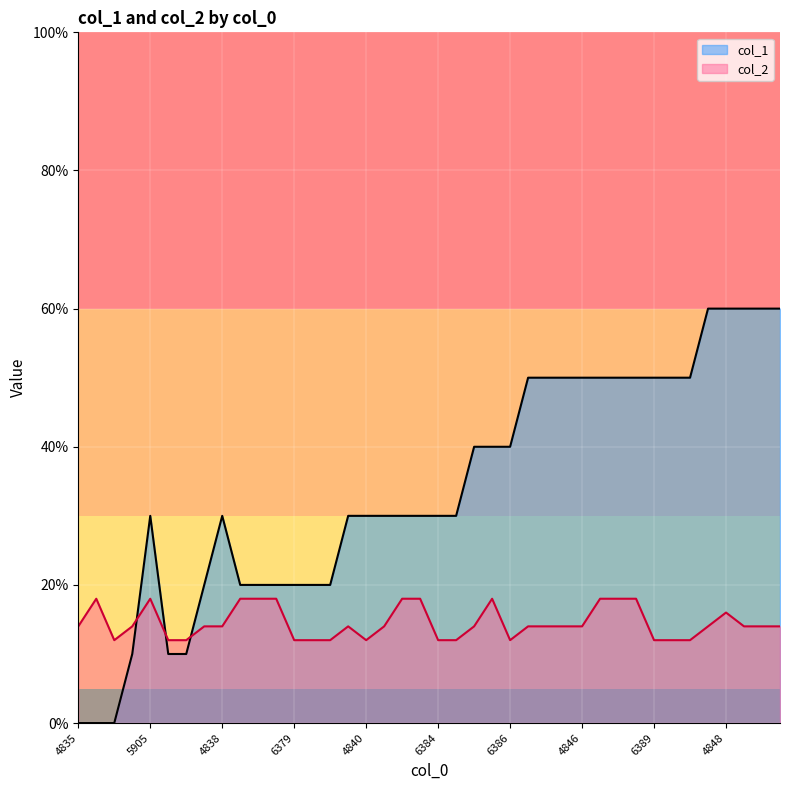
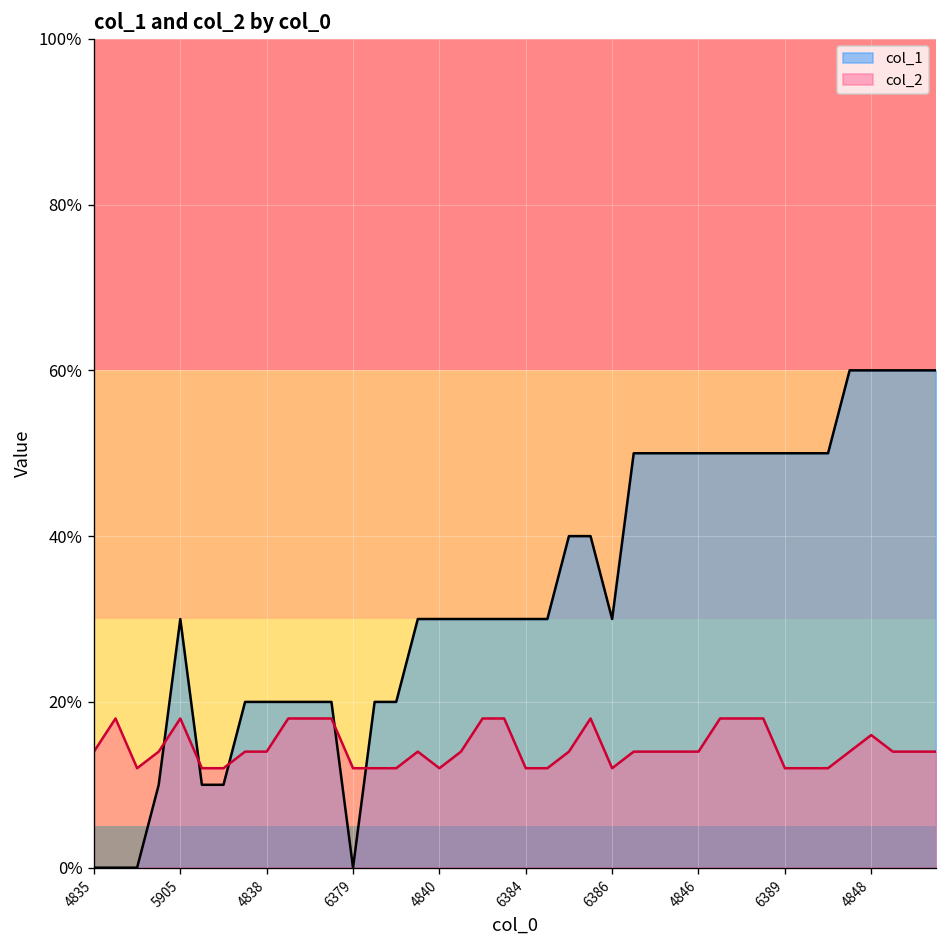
col_1, 4838: 30% -> 20%
col_1, 6379: 20% -> 0%
col_1, 6386: 40% -> 30%
